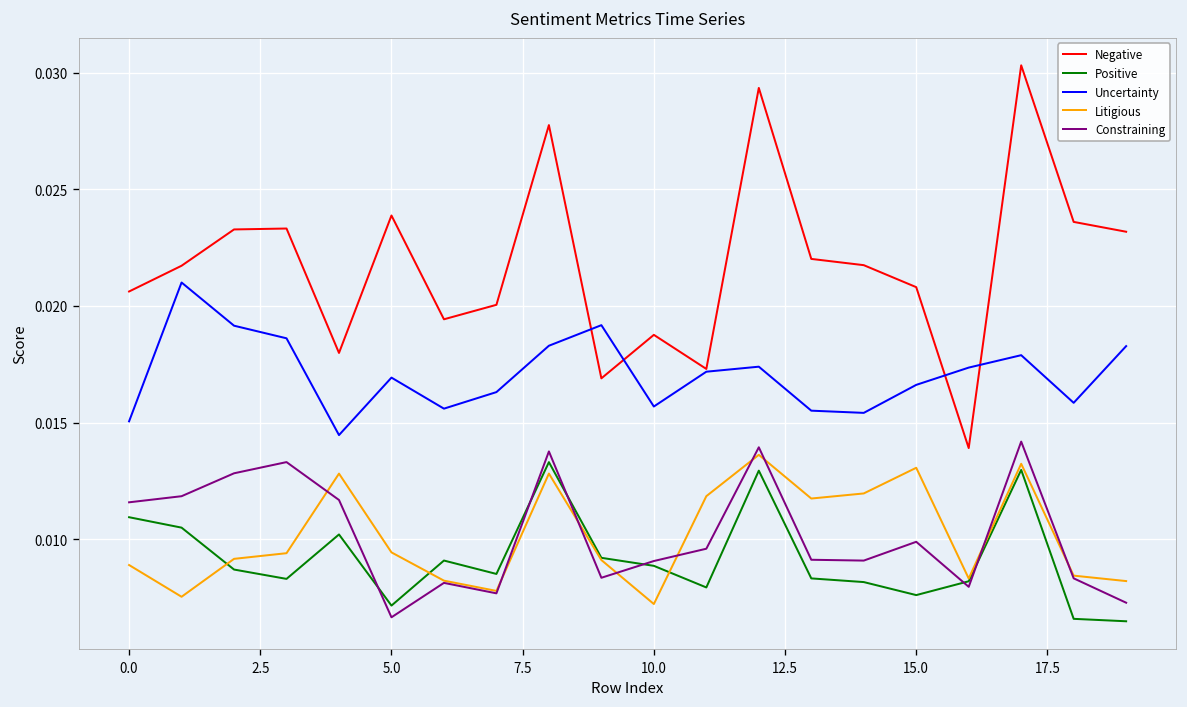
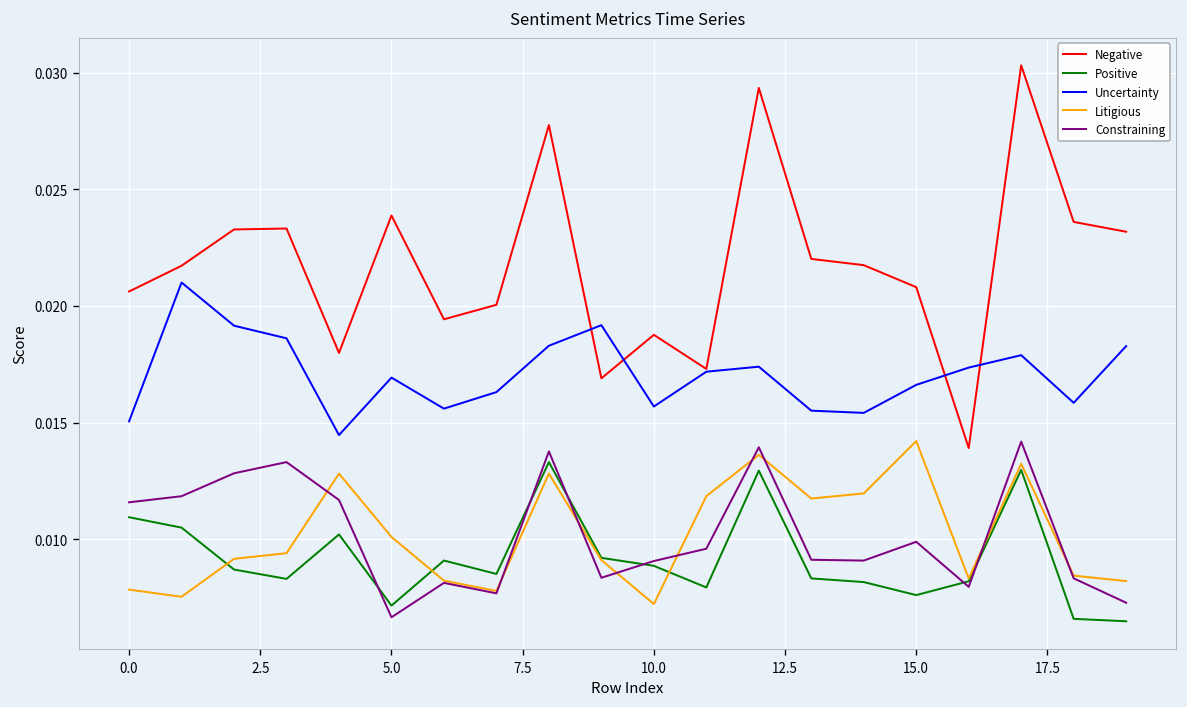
Litigious, 0.0: 0.0089 -> 0.0078
Litigious, 5.0: 0.0094 -> 0.0101
Litigious, 15.0: 0.0131 -> 0.0142
